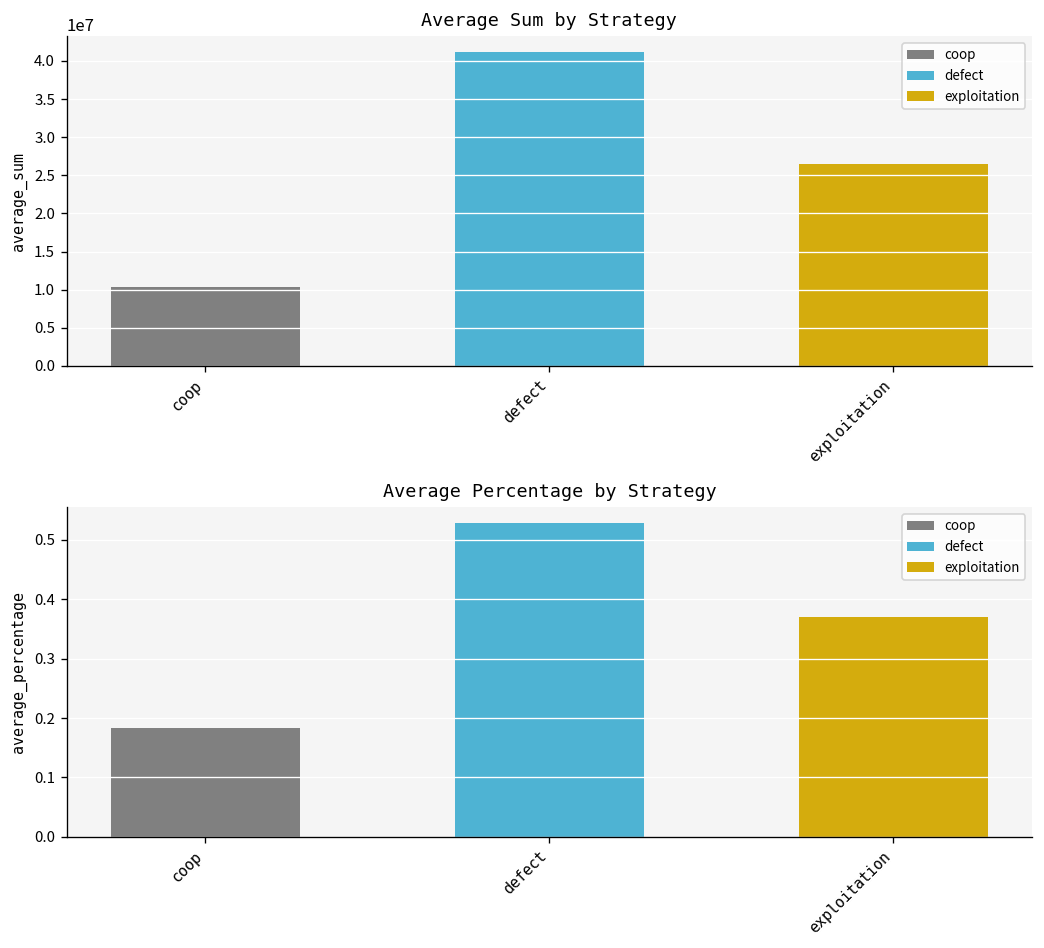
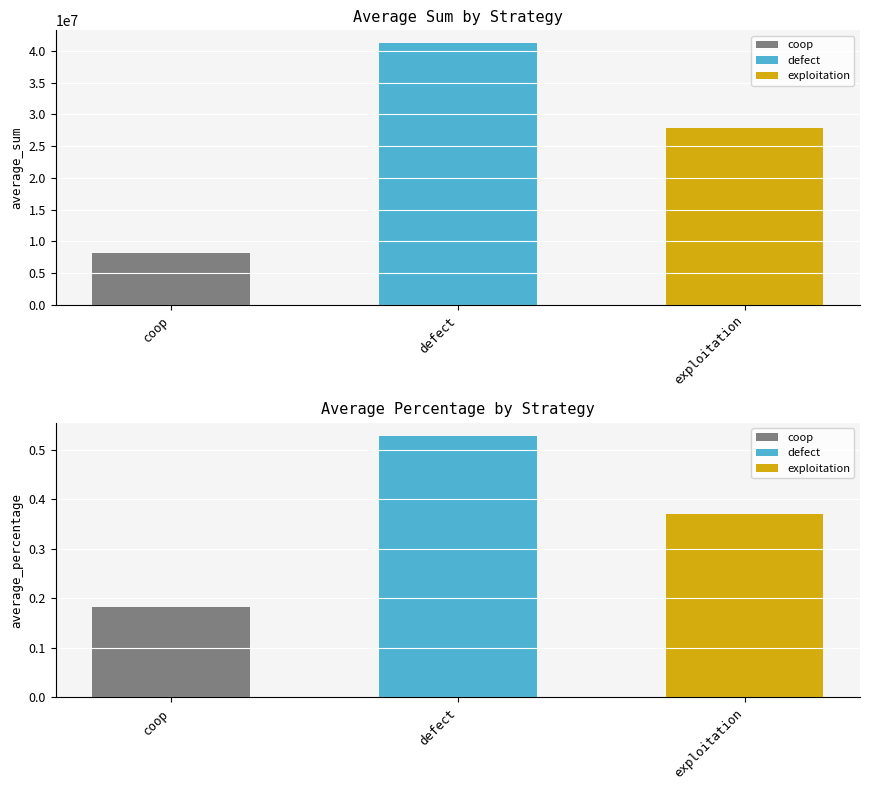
Average Sum by Strategy, coop: 10000000 -> 8000000
Average Sum by Strategy, exploitation: 26000000 -> 28000000
